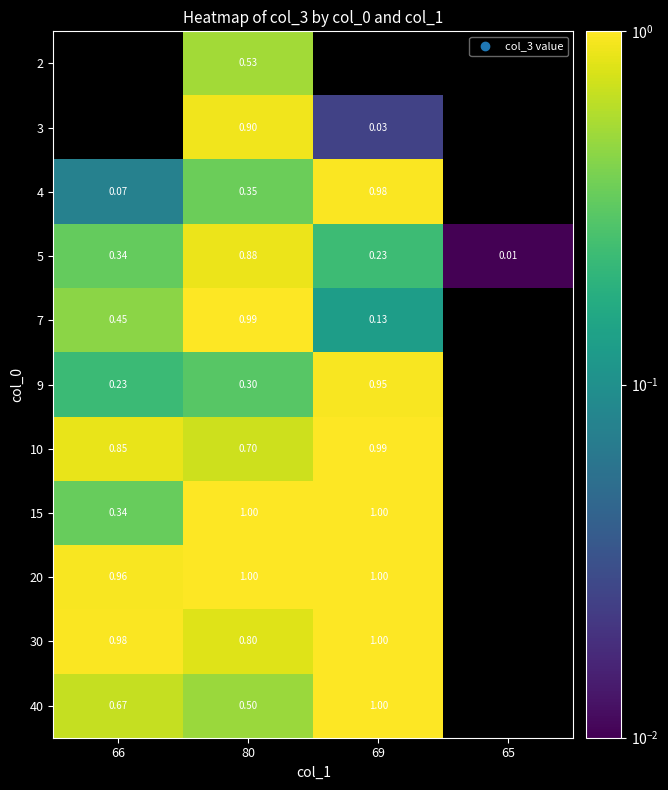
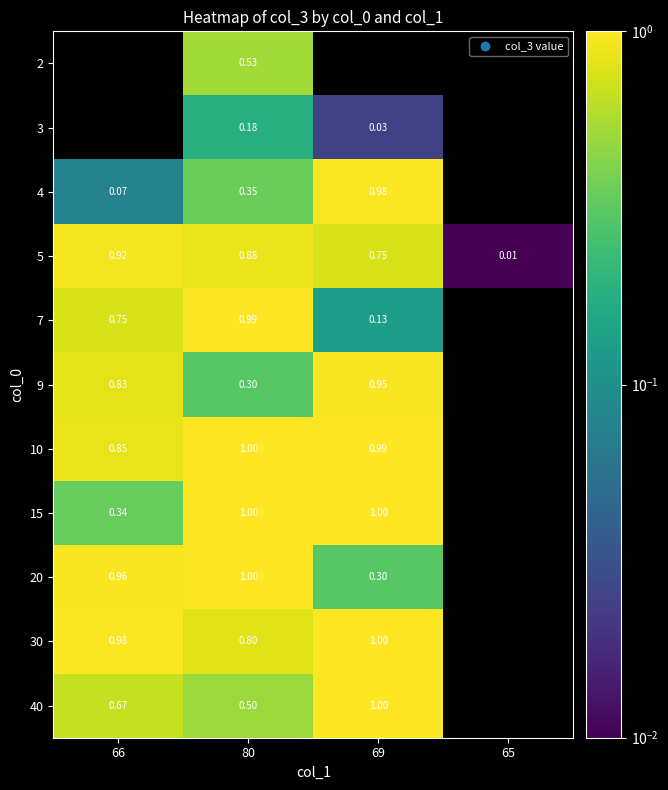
3, 80: 0.90 -> 0.18
5, 66: 0.34 -> 0.92
5, 69: 0.23 -> 0.75
7, 66: 0.45 -> 0.75
9, 66: 0.23 -> 0.83
10, 80: 0.70 -> 1.00
20, 69: 1.00 -> 0.30
